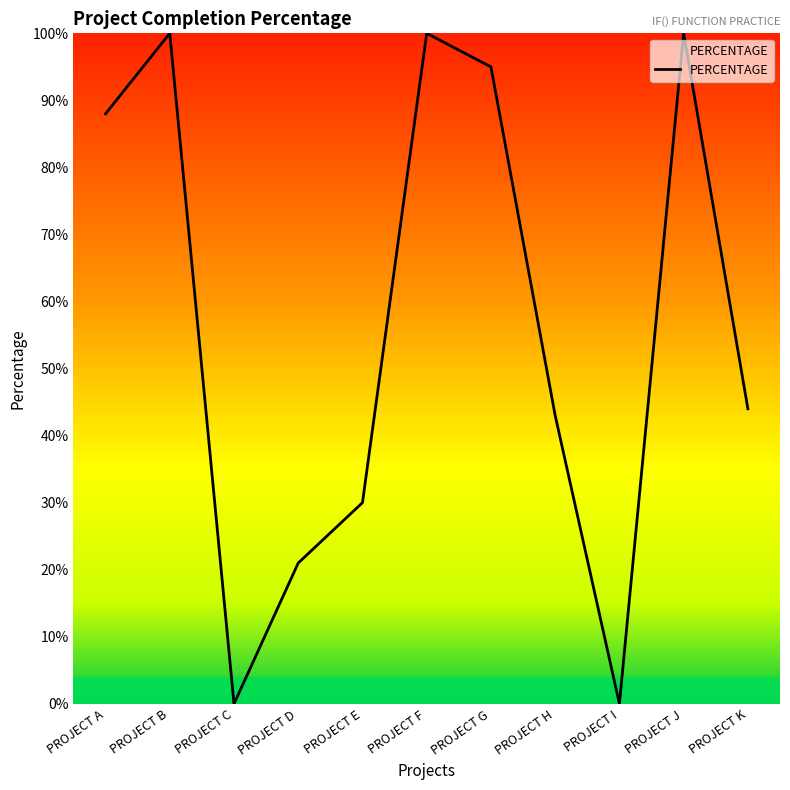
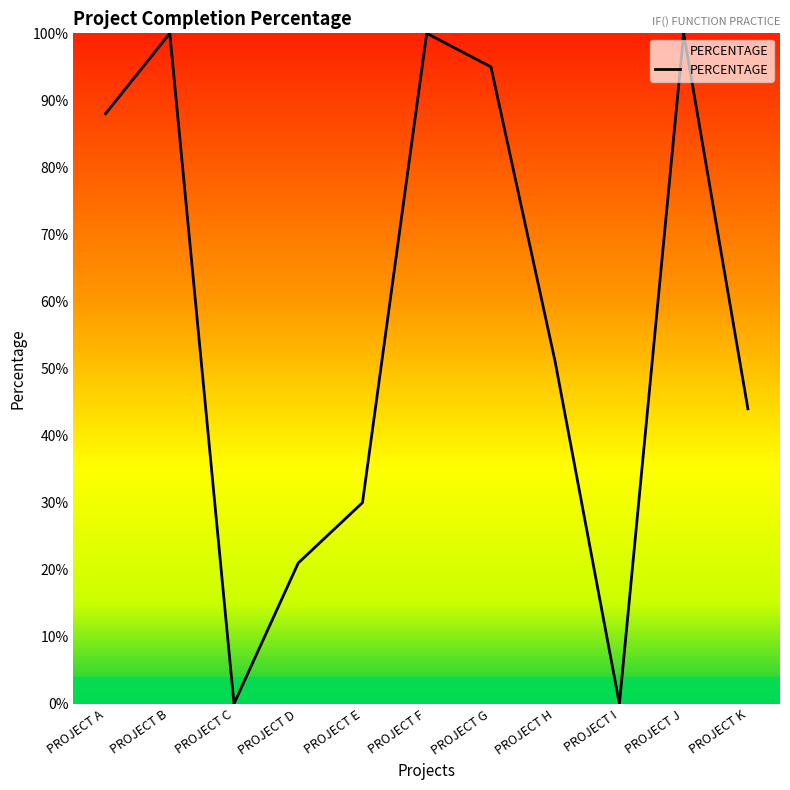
PROJECT H: 43% -> 51%
